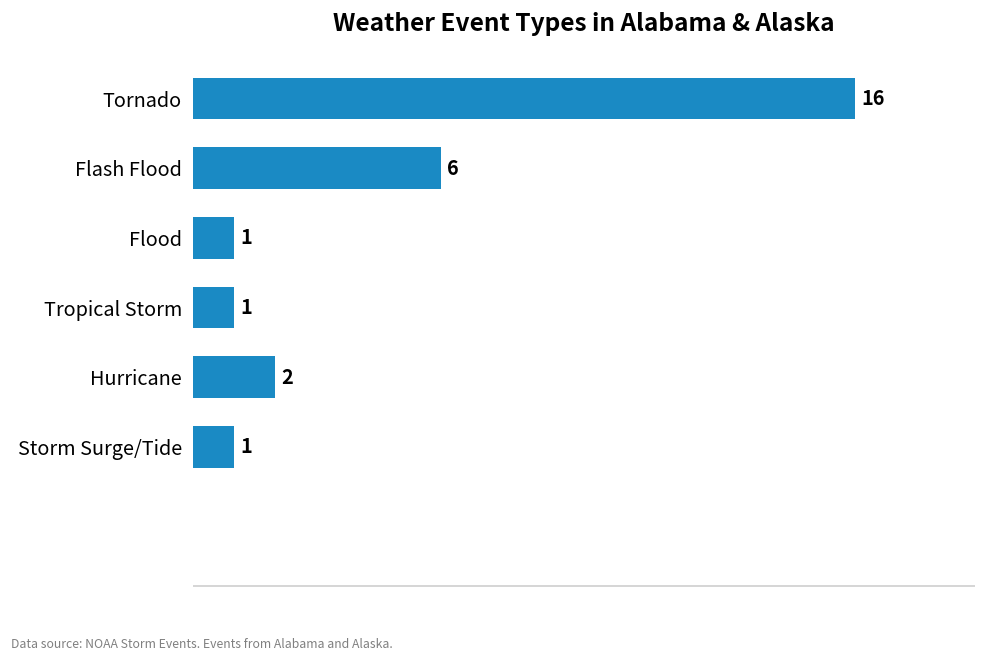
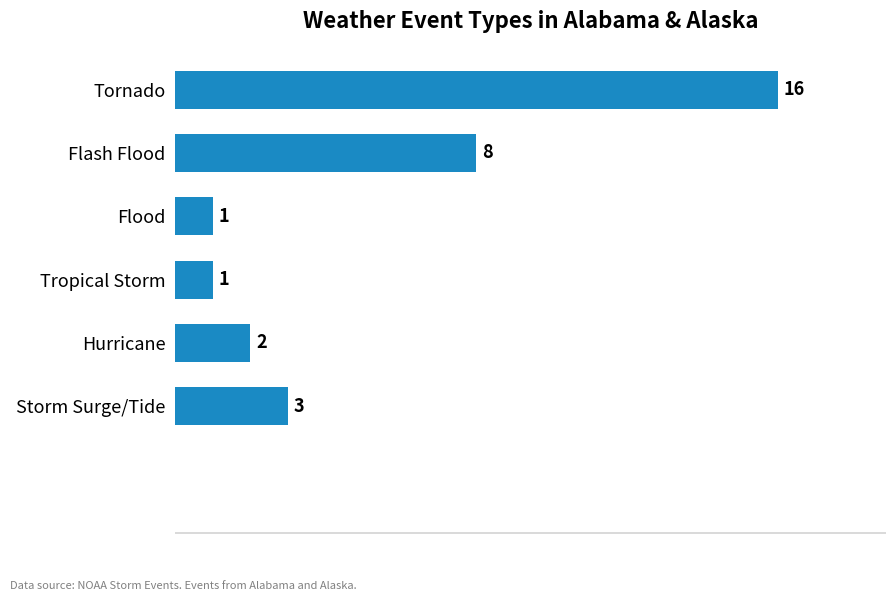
Flash Flood: 6 -> 8
Storm Surge/Tide: 1 -> 3
